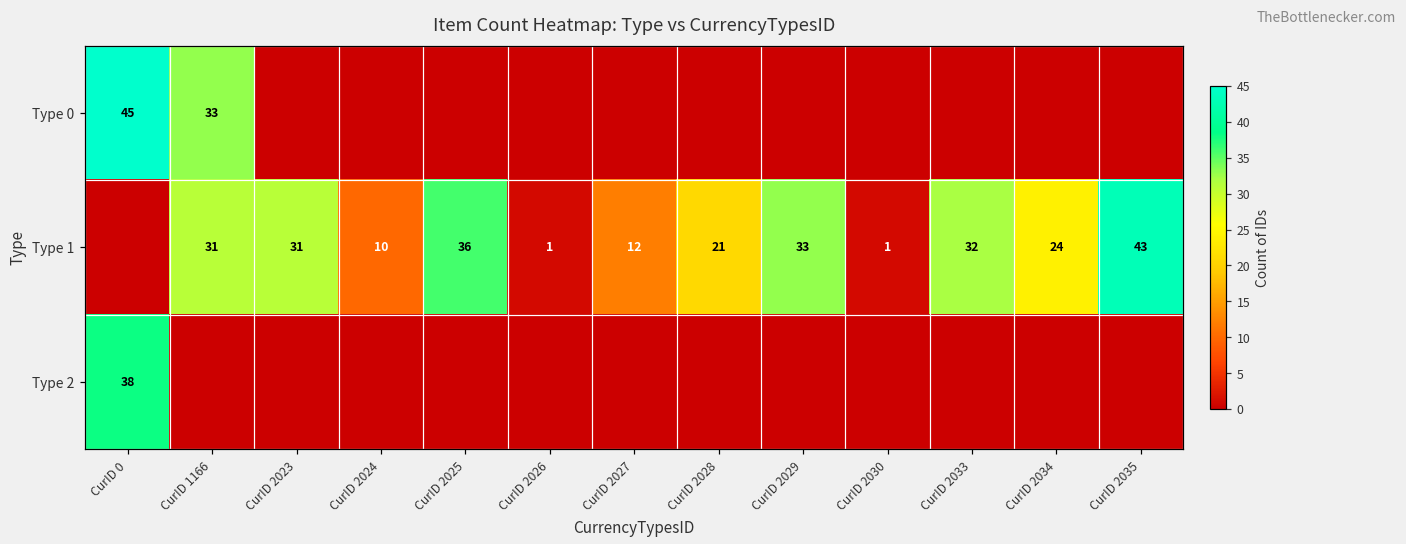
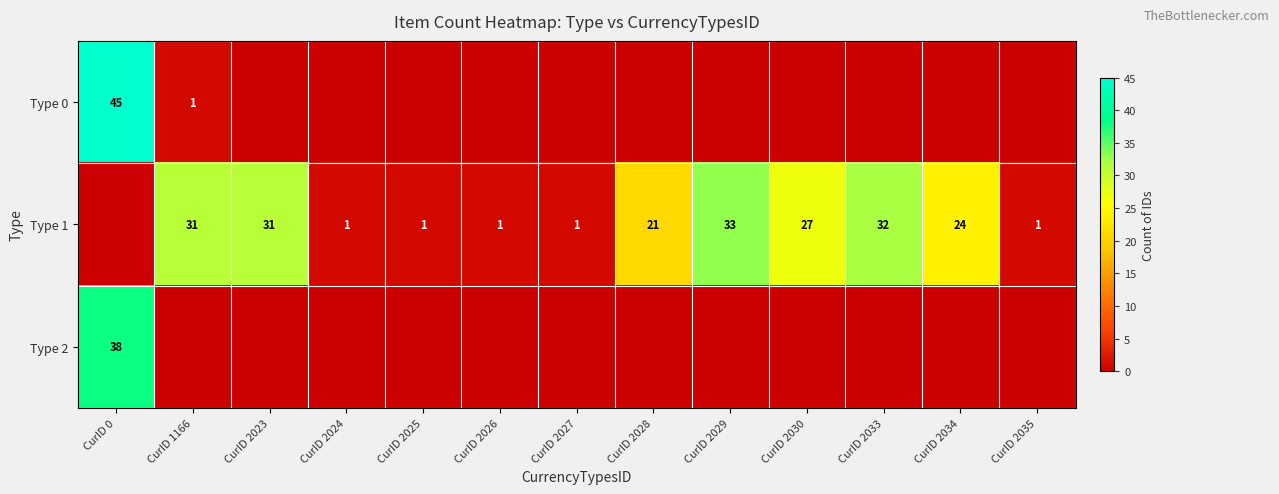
Type 0, CurID 1166: 33 -> 1
Type 1, CurID 2024: 10 -> 1
Type 1, CurID 2025: 36 -> 1
Type 1, CurID 2027: 12 -> 1
Type 1, CurID 2030: 1 -> 27
Type 1, CurID 2035: 43 -> 1
